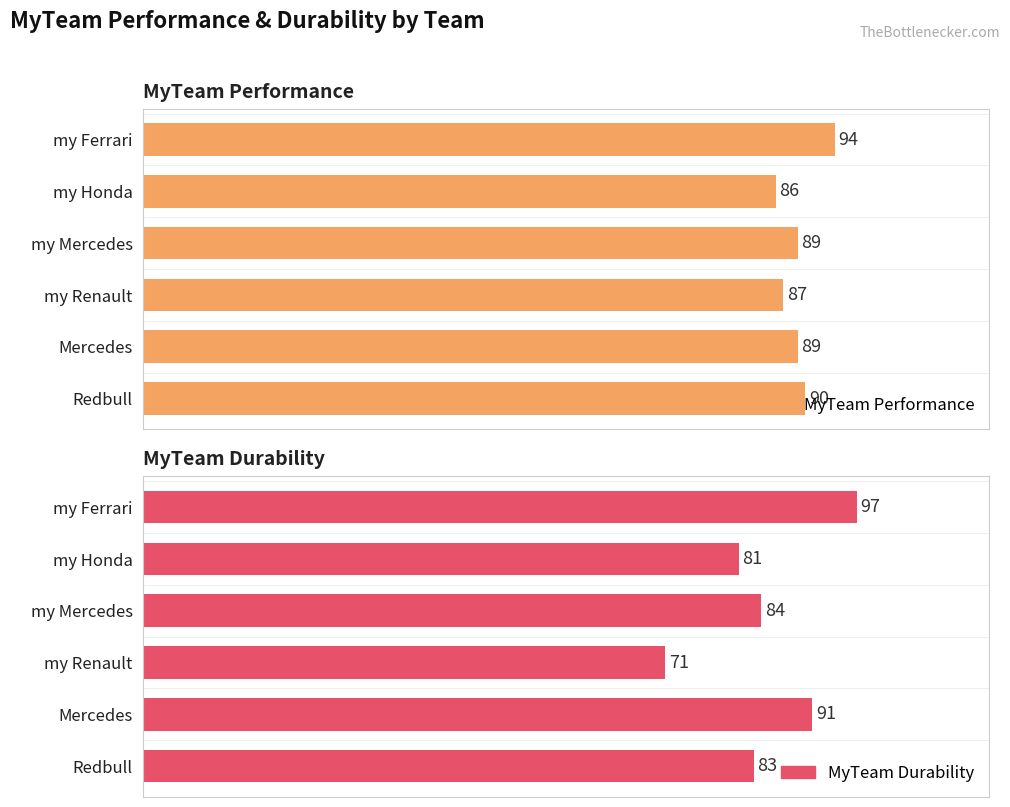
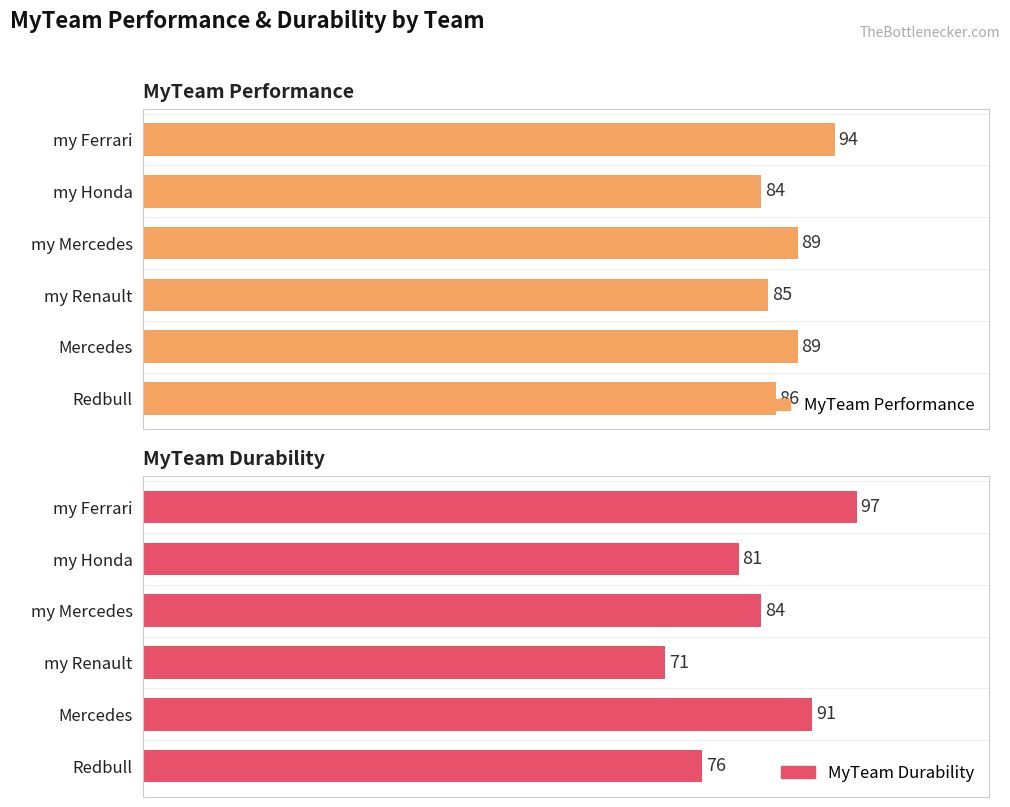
MyTeam Performance, my Honda: 86 -> 84
MyTeam Performance, my Renault: 87 -> 85
MyTeam Performance, Redbull: 90 -> 86
MyTeam Durability, Redbull: 83 -> 76
